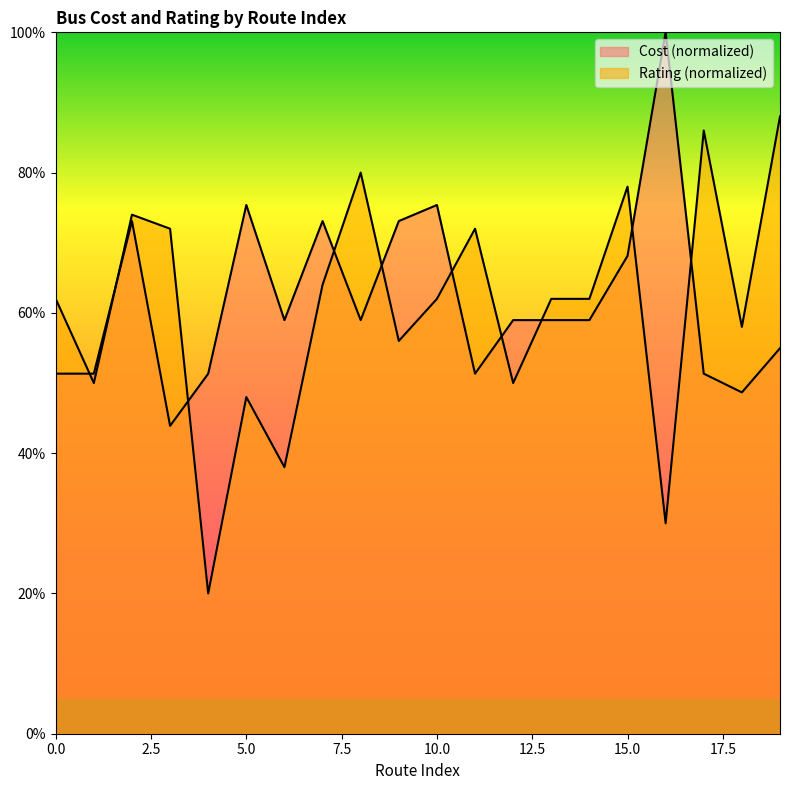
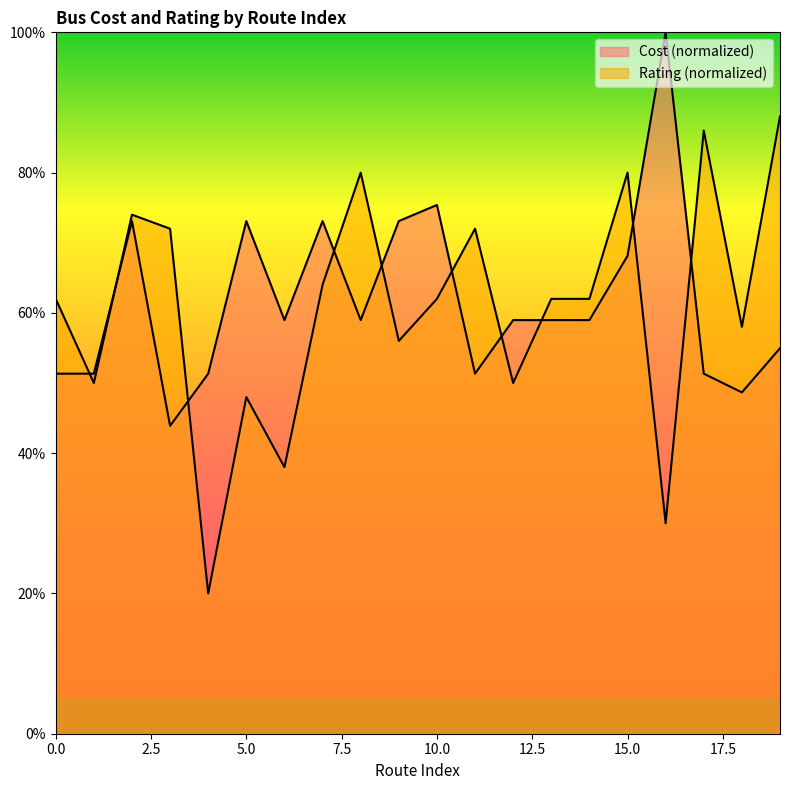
Cost (normalized), 5.0: 75% -> 73%
Rating (normalized), 15.0: 78% -> 80%
